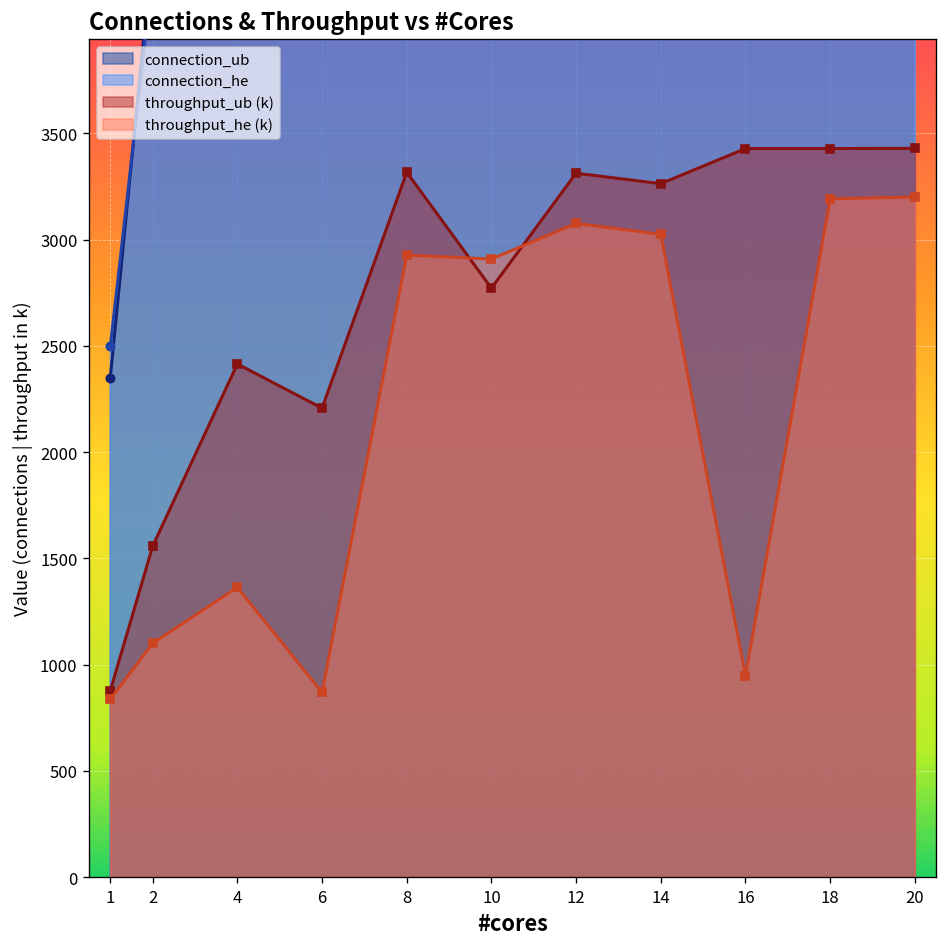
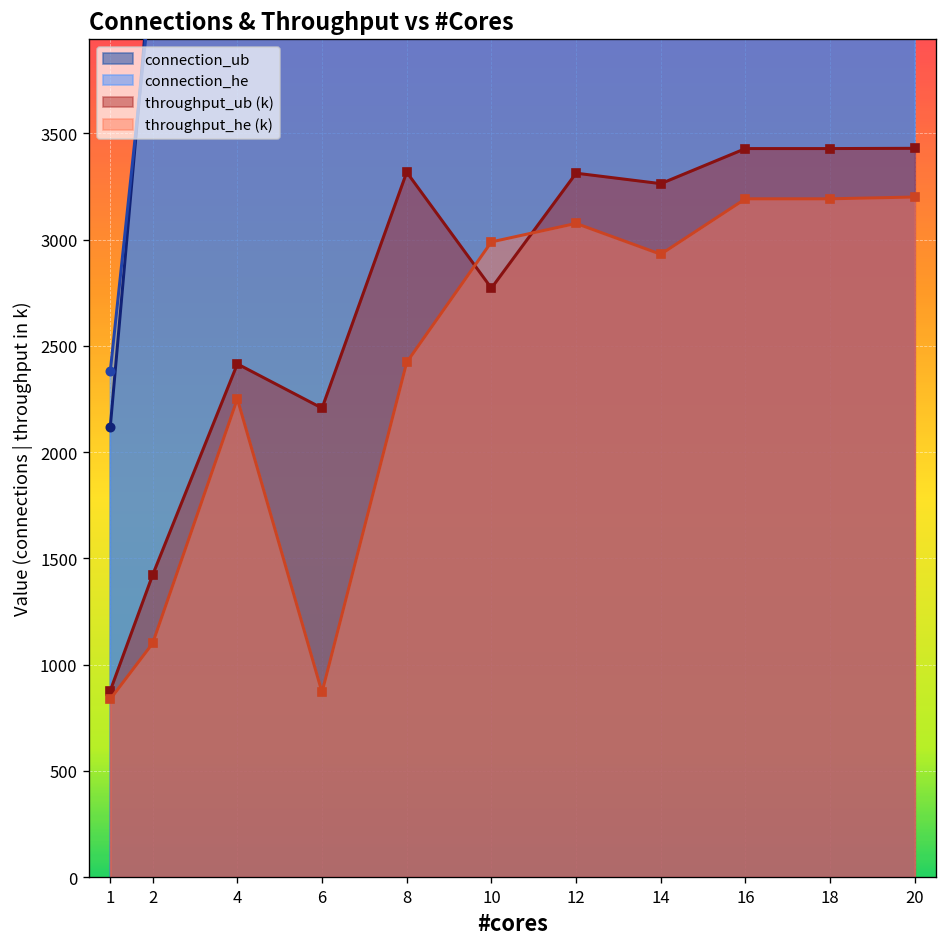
connection_ub, 1: 2350 -> 2120
connection_he, 1: 2500 -> 2380
throughput_ub (k), 2: 1560 -> 1420
throughput_he (k), 4: 1360 -> 2250
throughput_he (k), 8: 2930 -> 2420
throughput_he (k), 10: 2910 -> 2990
throughput_he (k), 14: 3020 -> 2930
throughput_he (k), 16: 950 -> 3190
